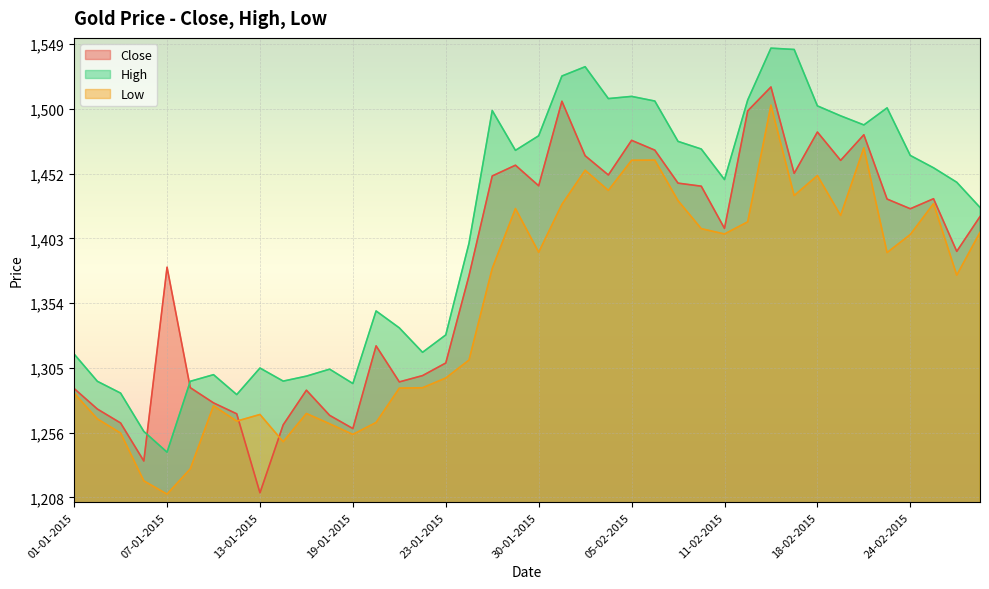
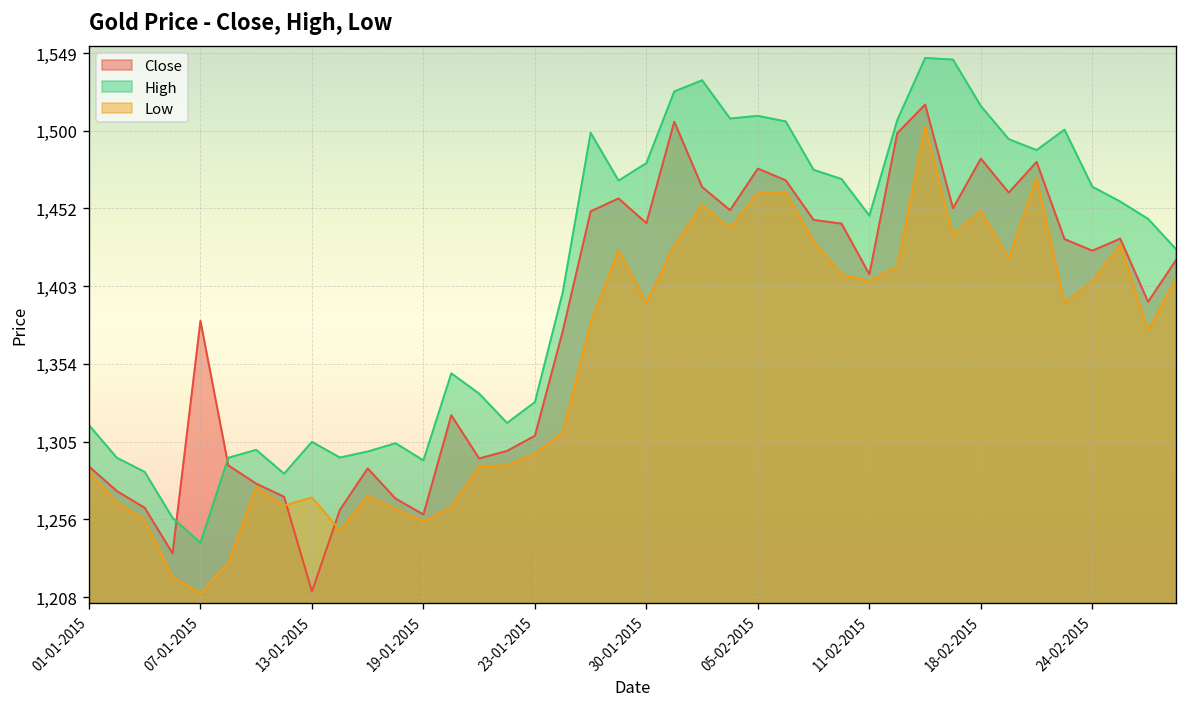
High, 18-02-2015: 1,503 -> 1,516
